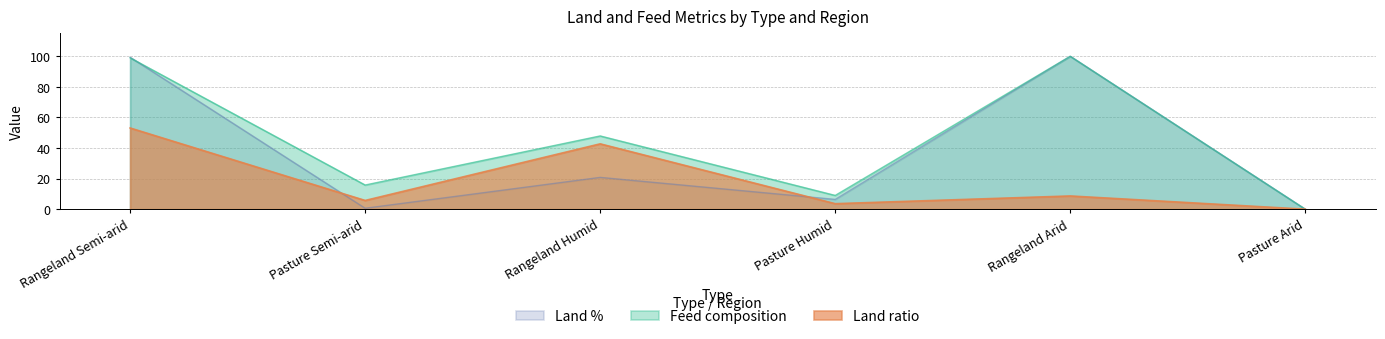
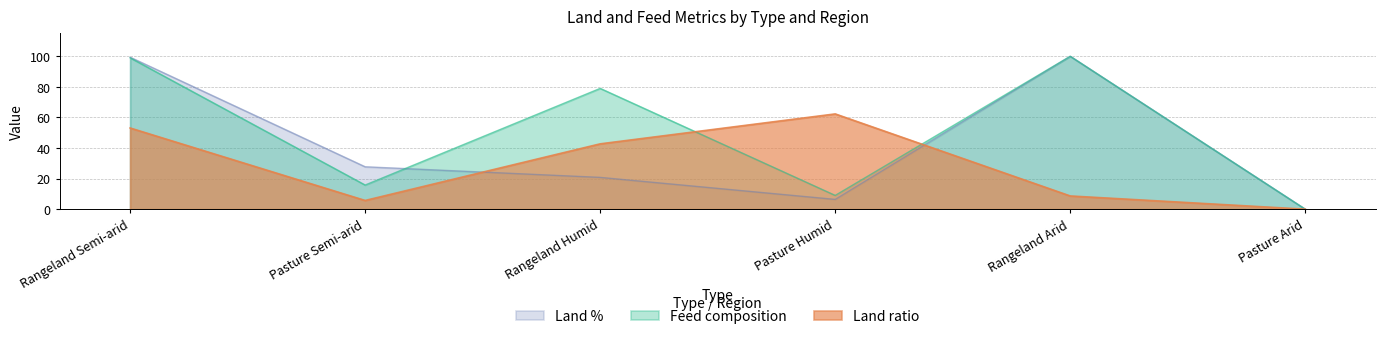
Land %, Pasture Semi-arid: 1 -> 28
Feed composition, Rangeland Humid: 48 -> 79
Land ratio, Pasture Humid: 4 -> 62
